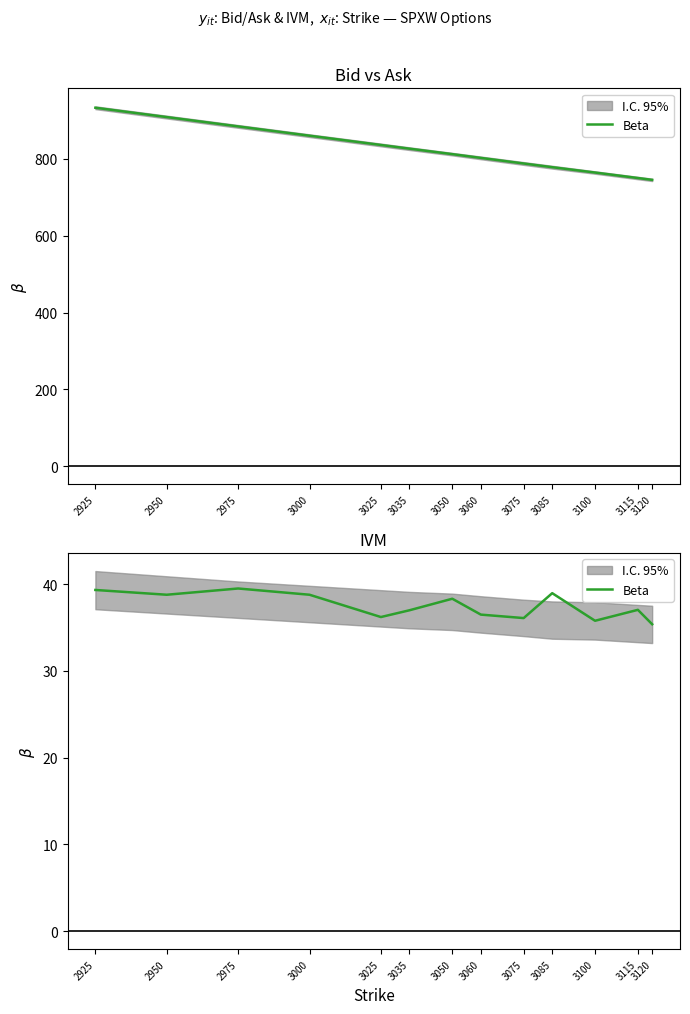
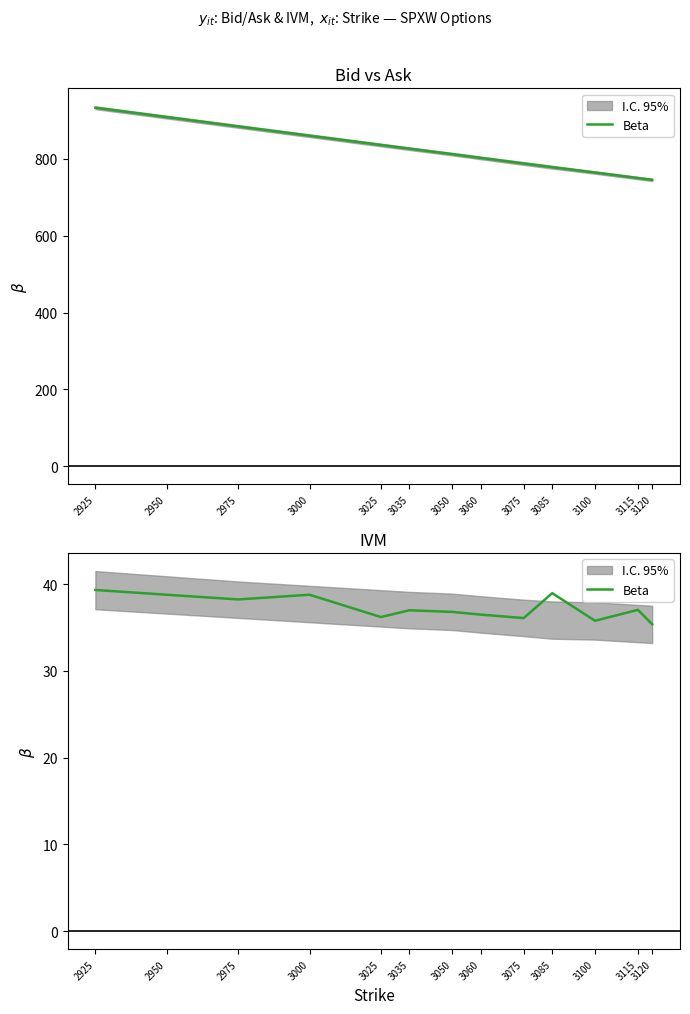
IVM, Beta, 2975: 39 -> 38
IVM, Beta, 3050: 38 -> 37
